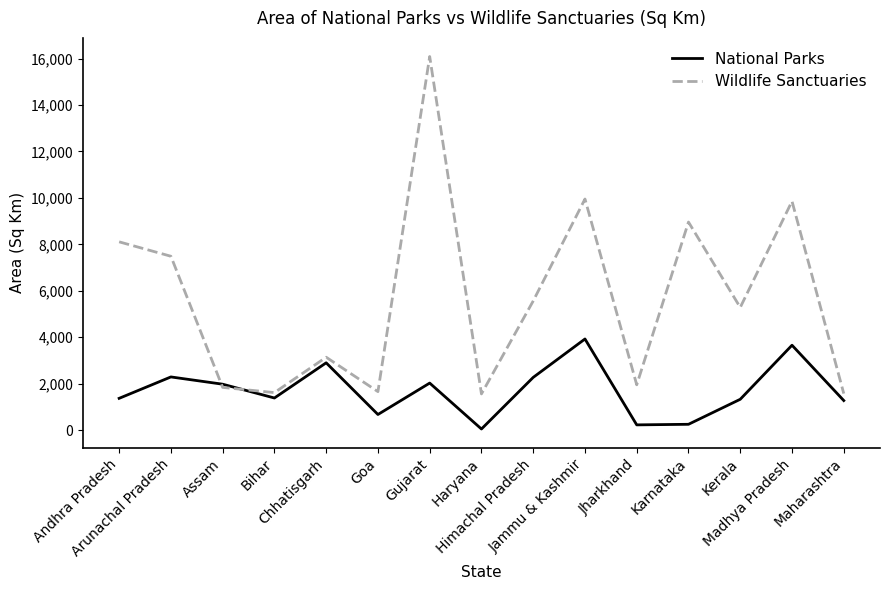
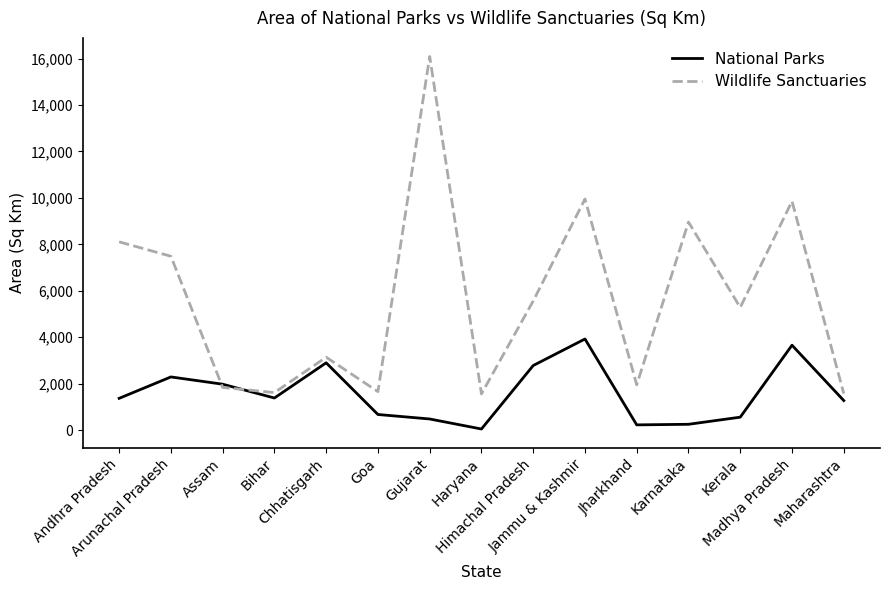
National Parks, Gujarat: 2,000 -> 500
National Parks, Himachal Pradesh: 2,300 -> 2,800
National Parks, Kerala: 1,300 -> 600
